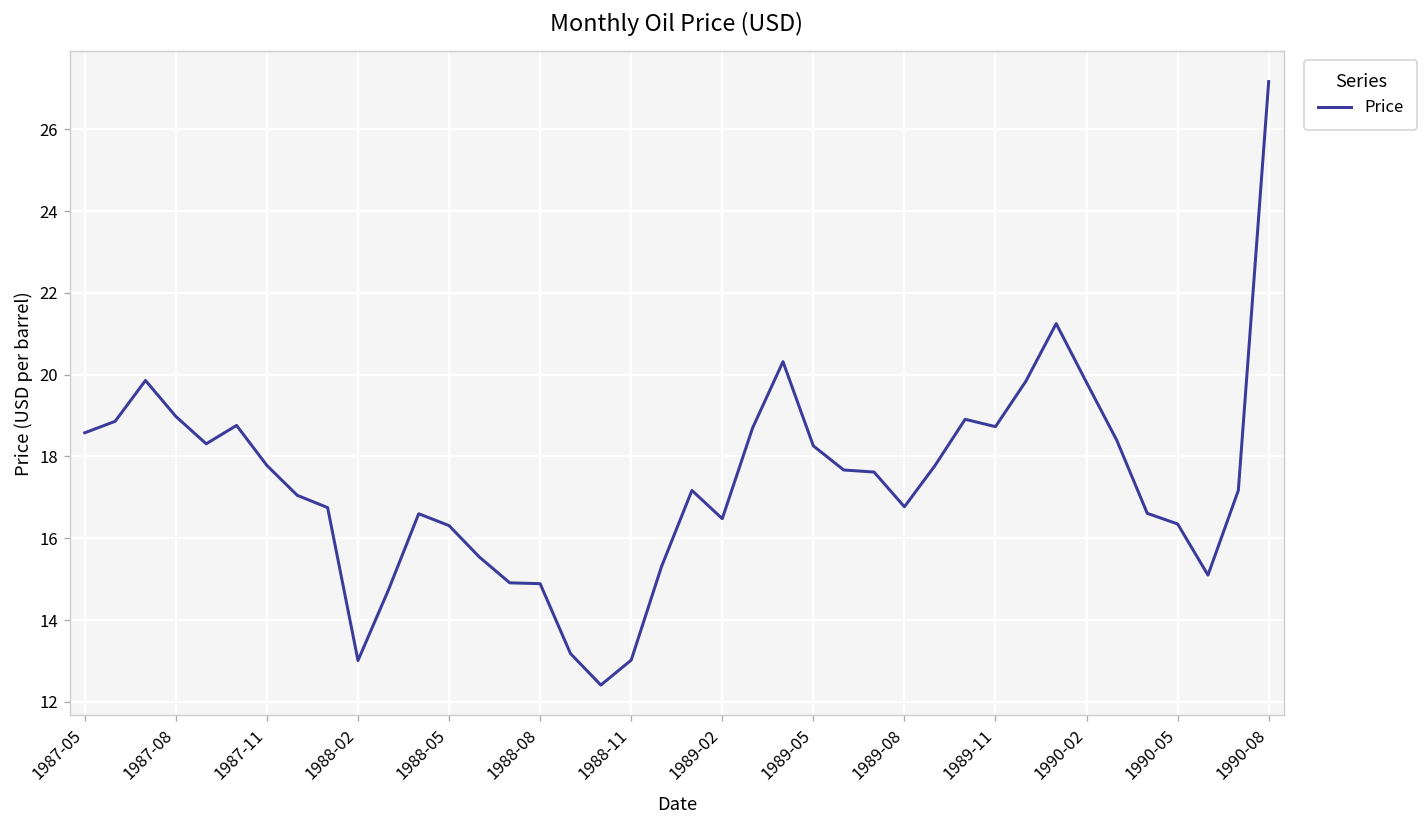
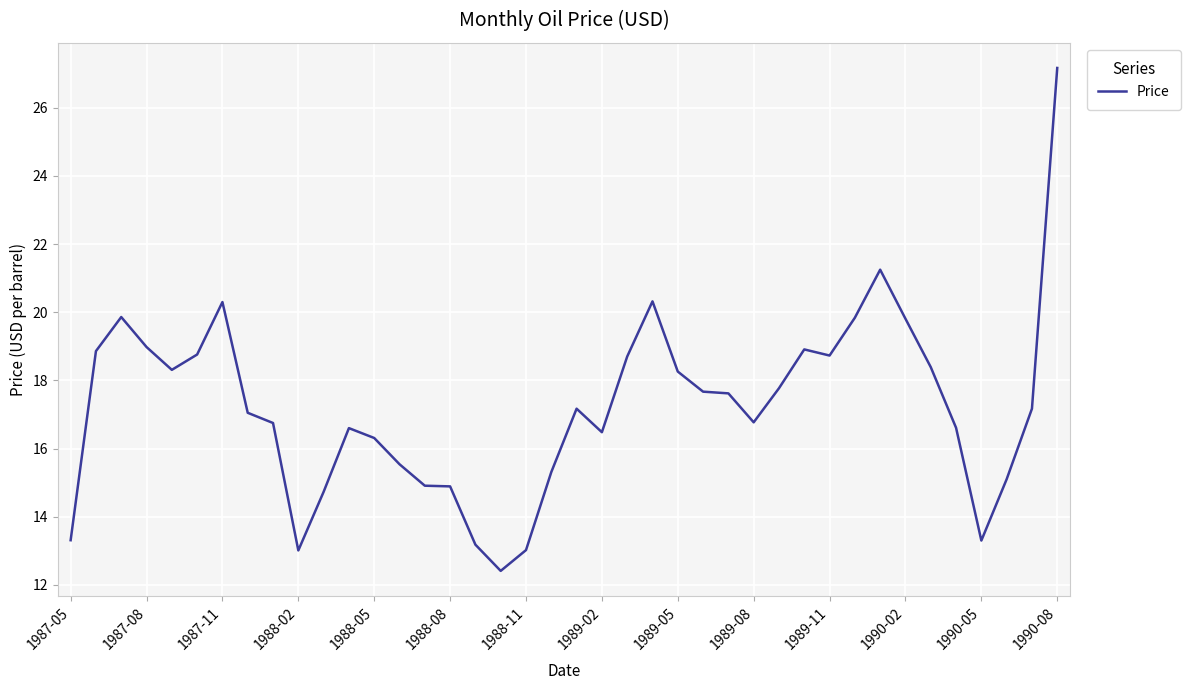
1987-05: 18.6 -> 13.3
1987-11: 17.8 -> 20.3
1990-05: 16.4 -> 13.3
